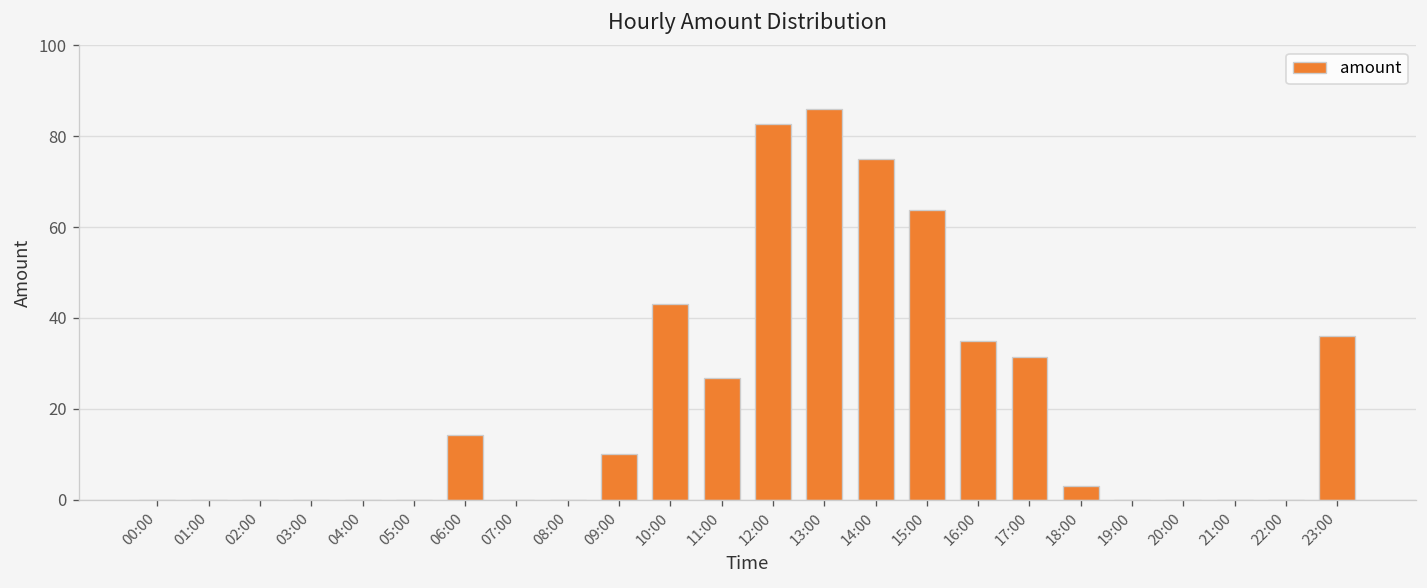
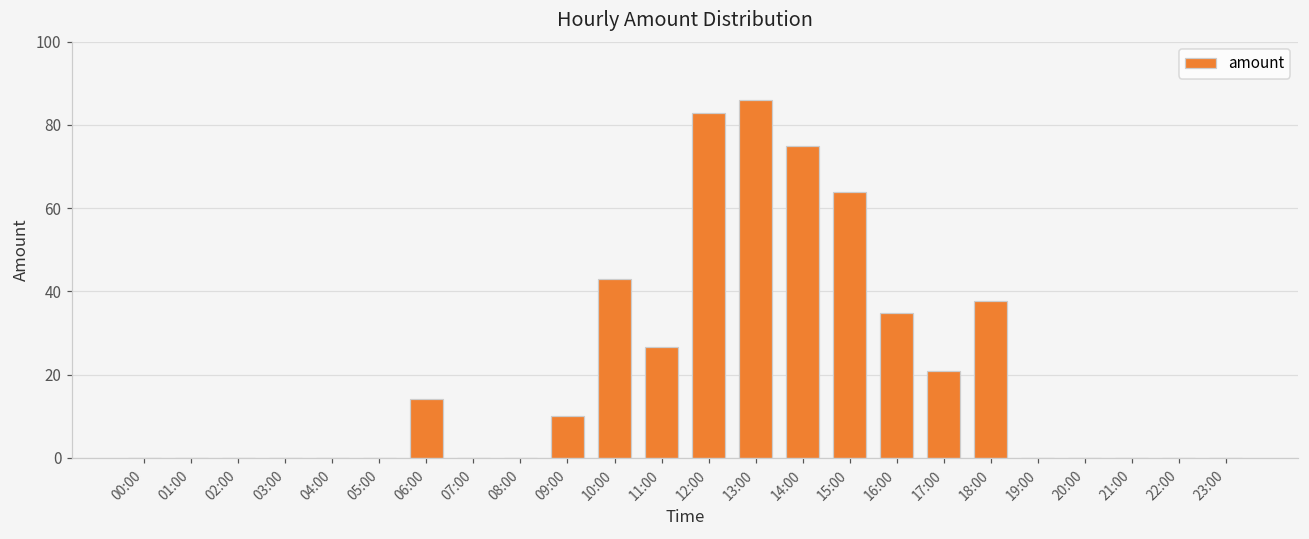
17:00: 31 -> 21
18:00: 3 -> 38
23:00: 36 -> 0
